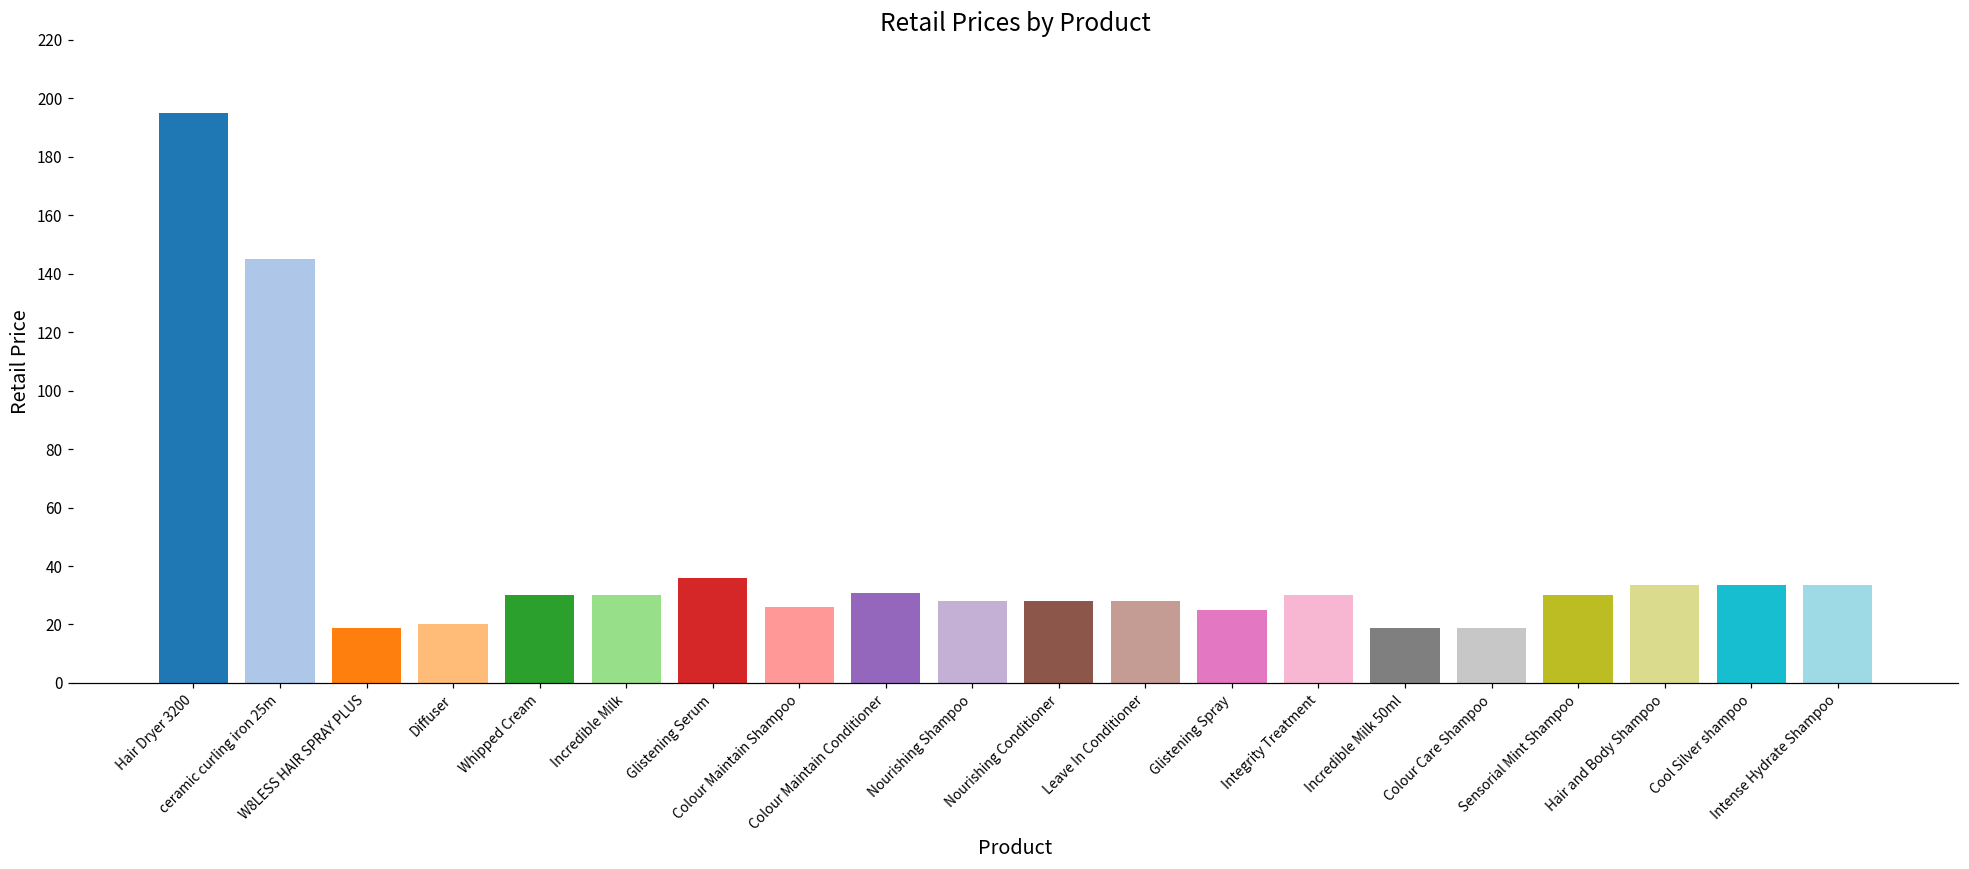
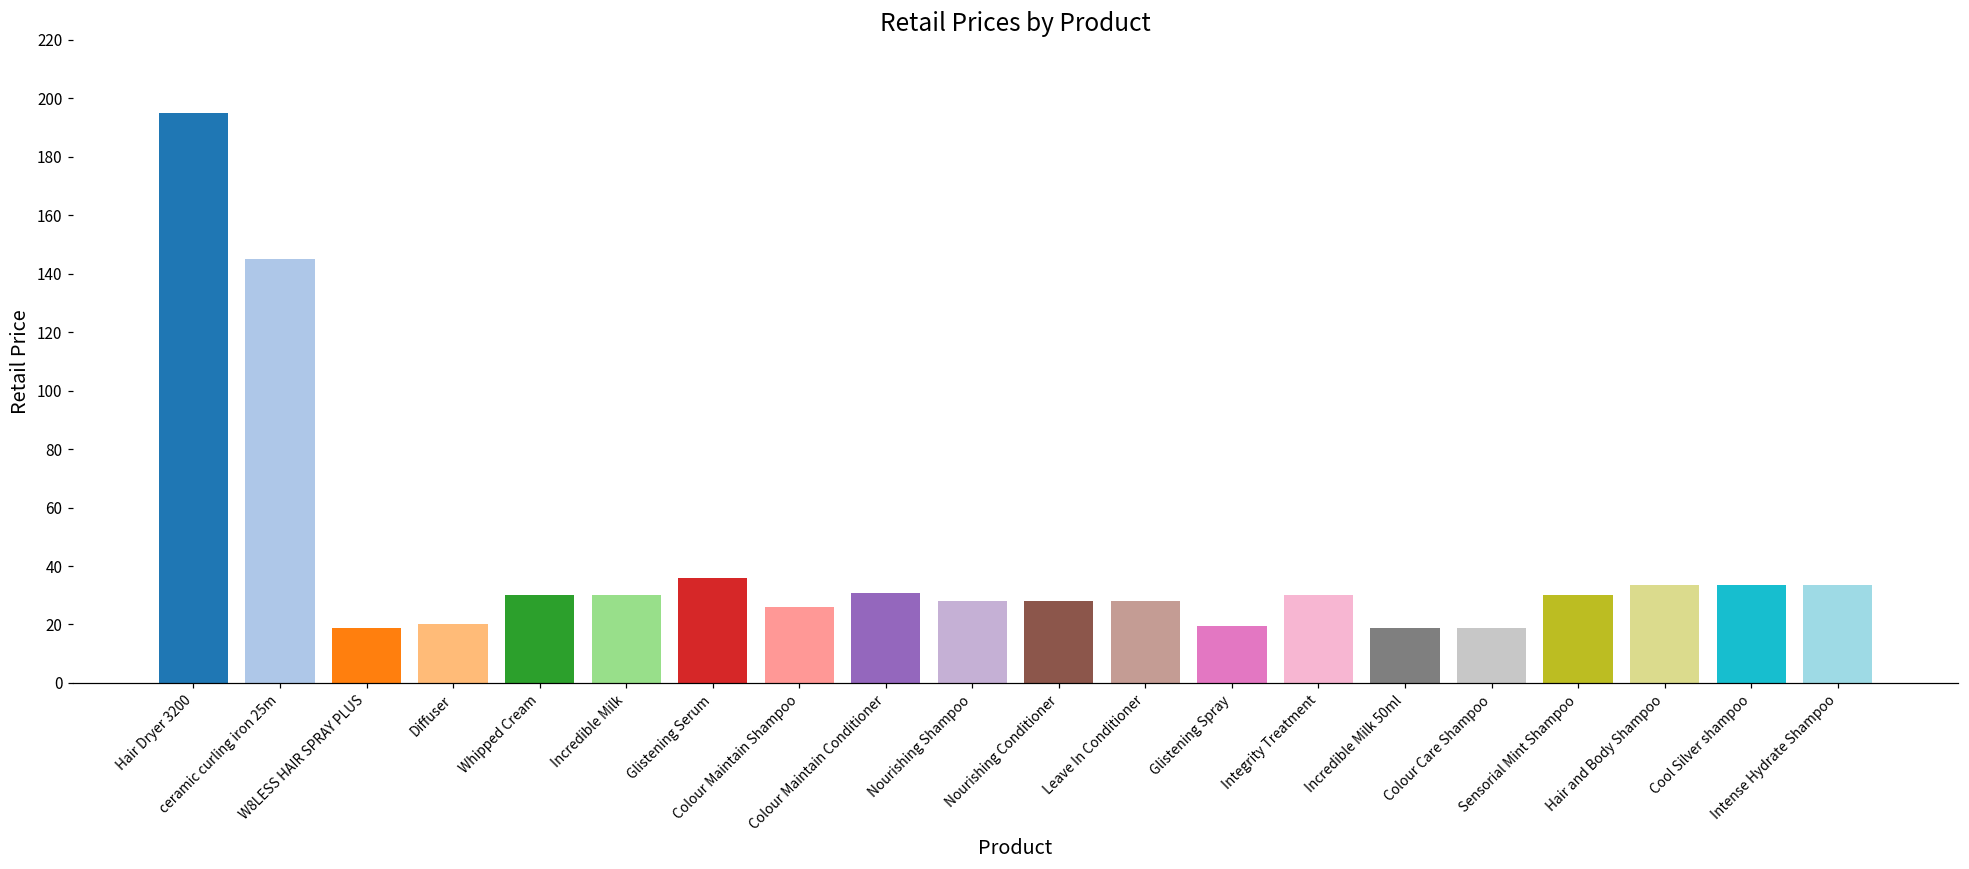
Glistening Spray: 25 -> 19
